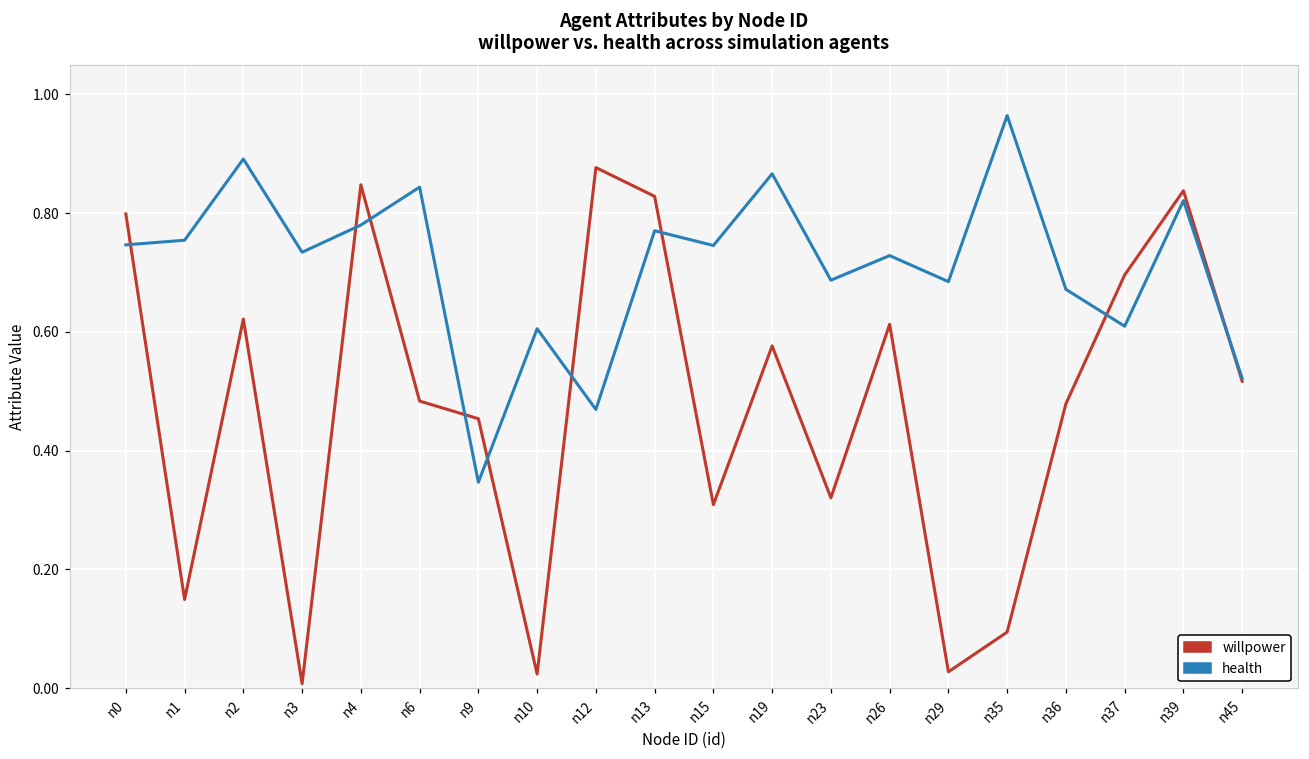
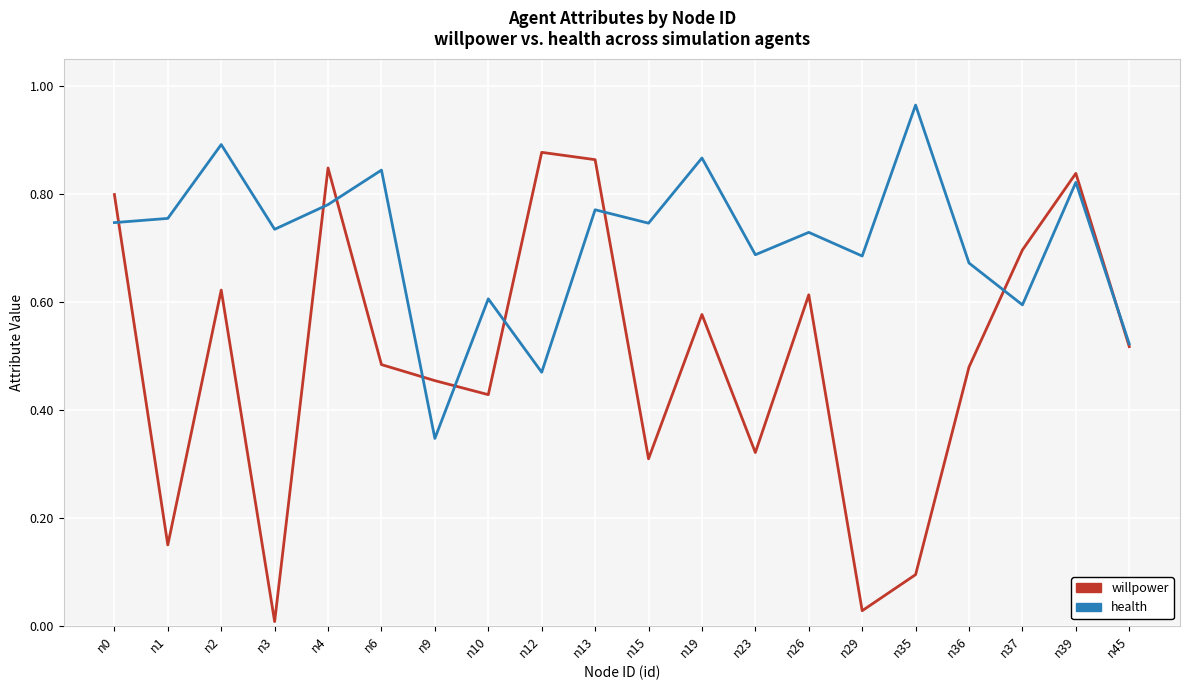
willpower, n10: 0.02 -> 0.43
willpower, n13: 0.83 -> 0.86
health, n37: 0.61 -> 0.59
